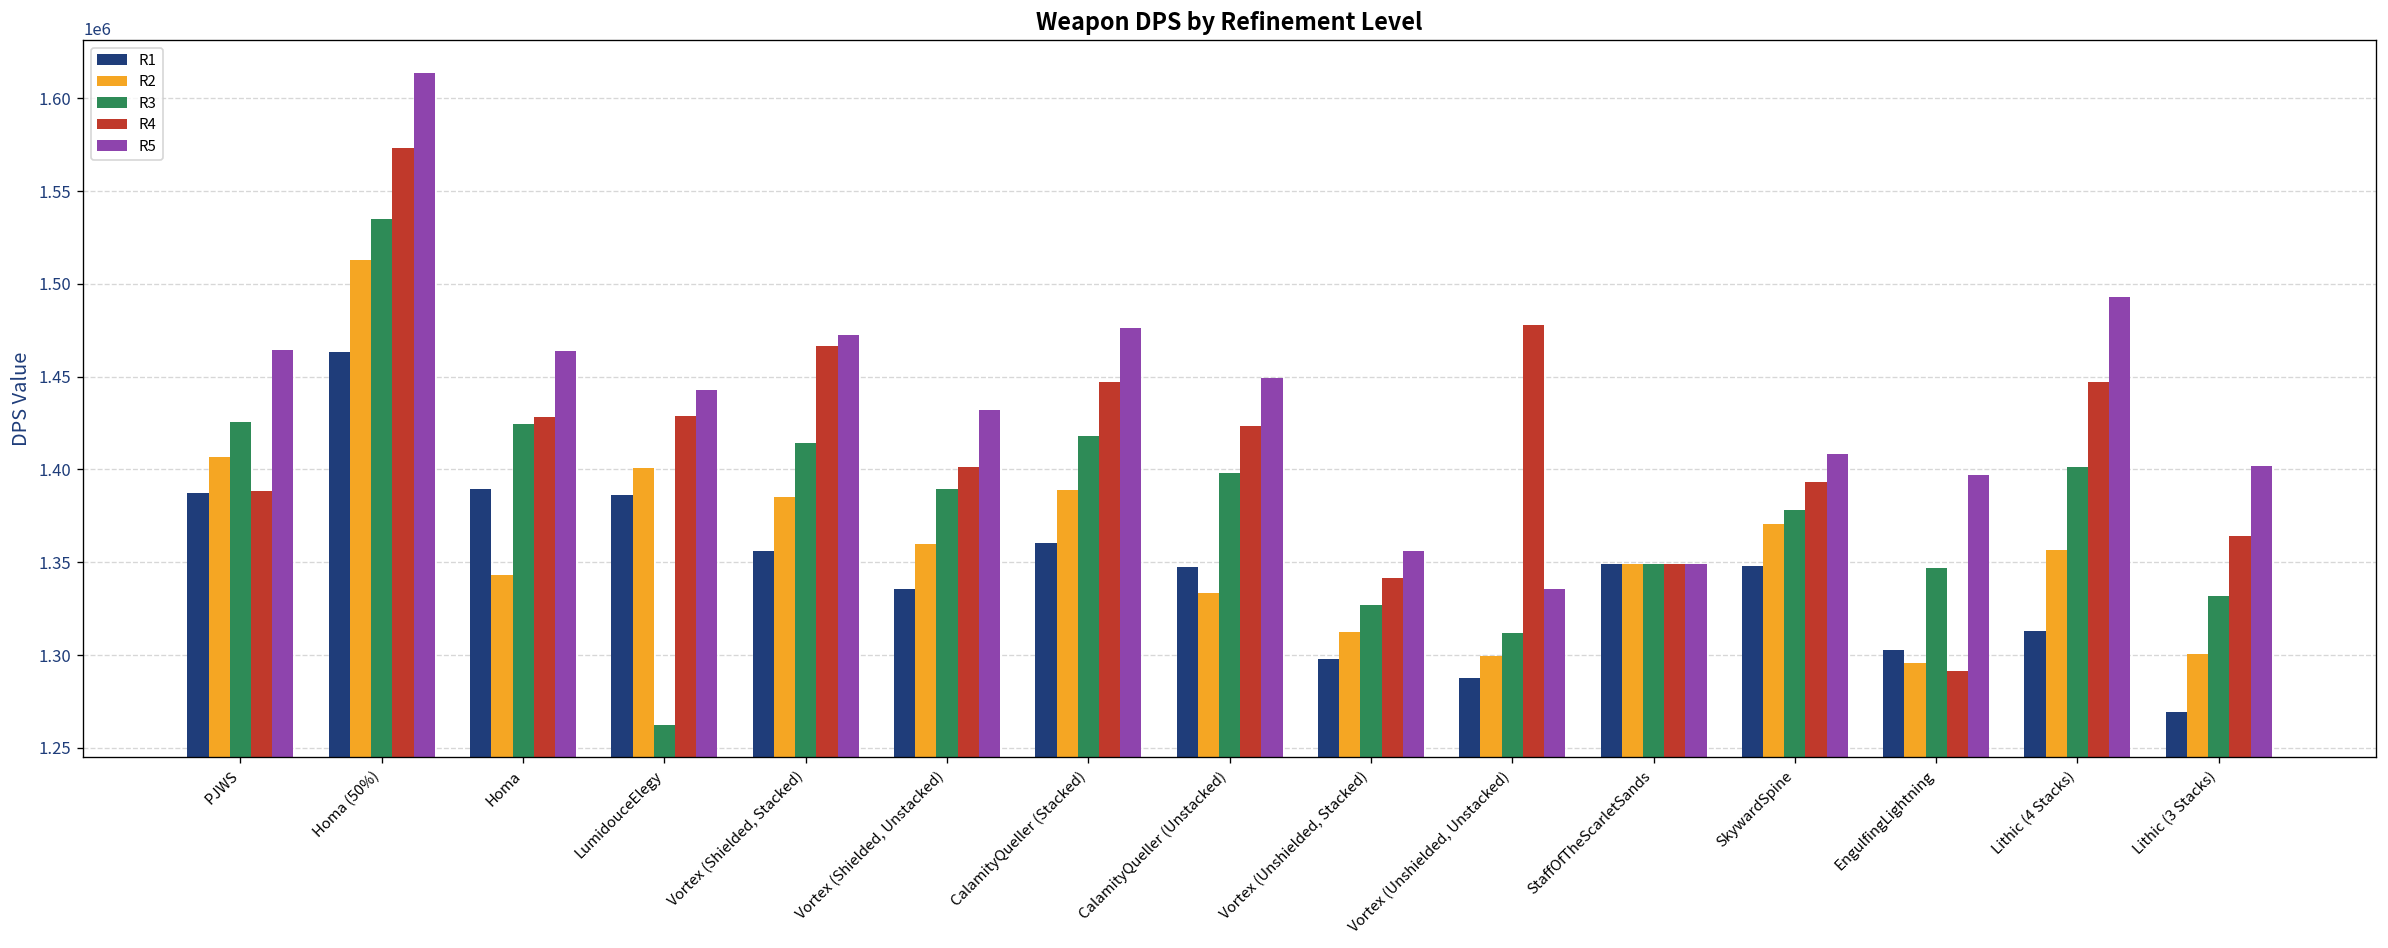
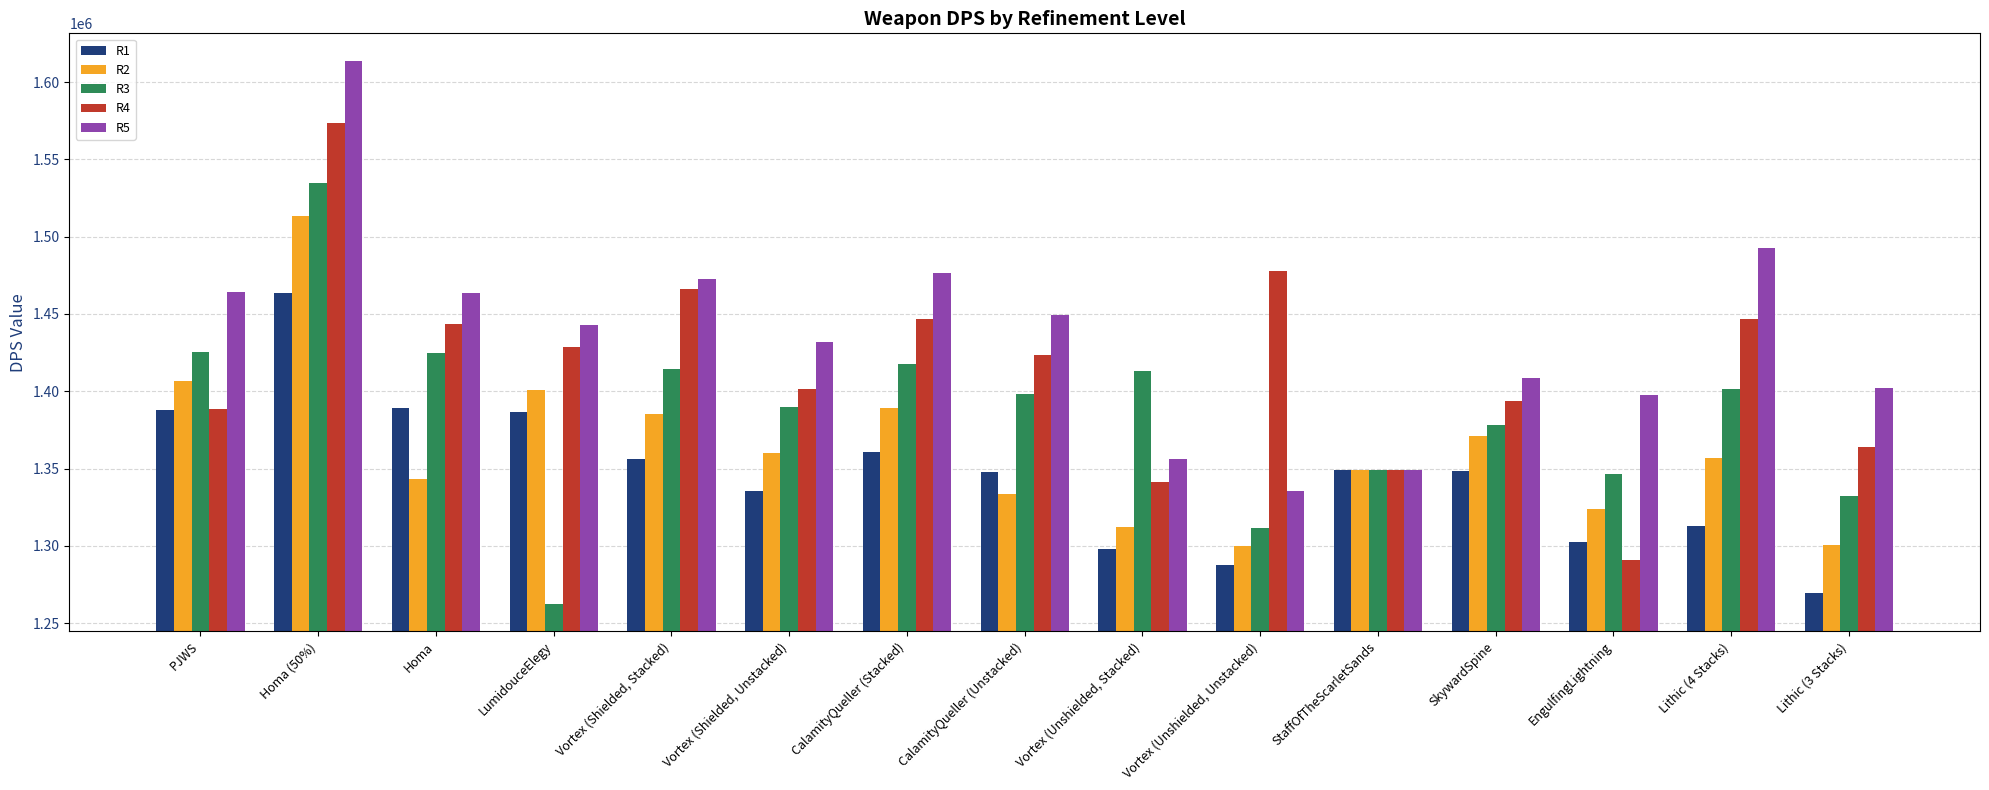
R4, Homa: 1428000 -> 1444000
R3, Vortex (Unshielded, Stacked): 1327000 -> 1413000
R2, EngulfingLightning: 1296000 -> 1324000
